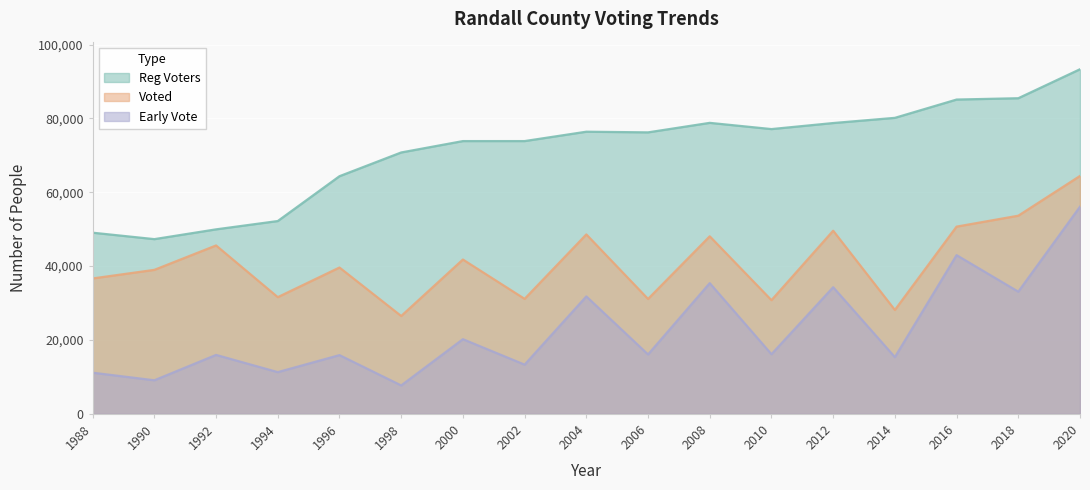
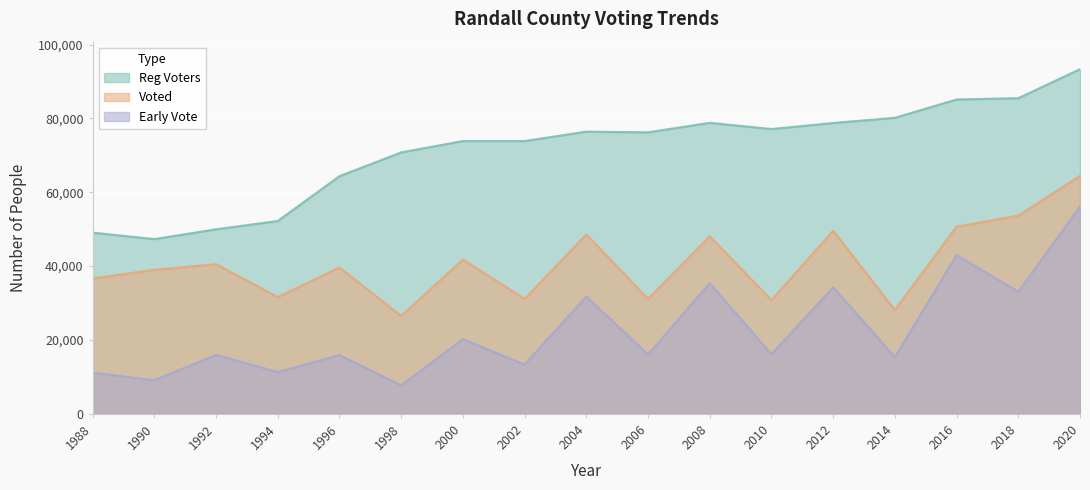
Voted, 1992: 46,000 -> 41,000
